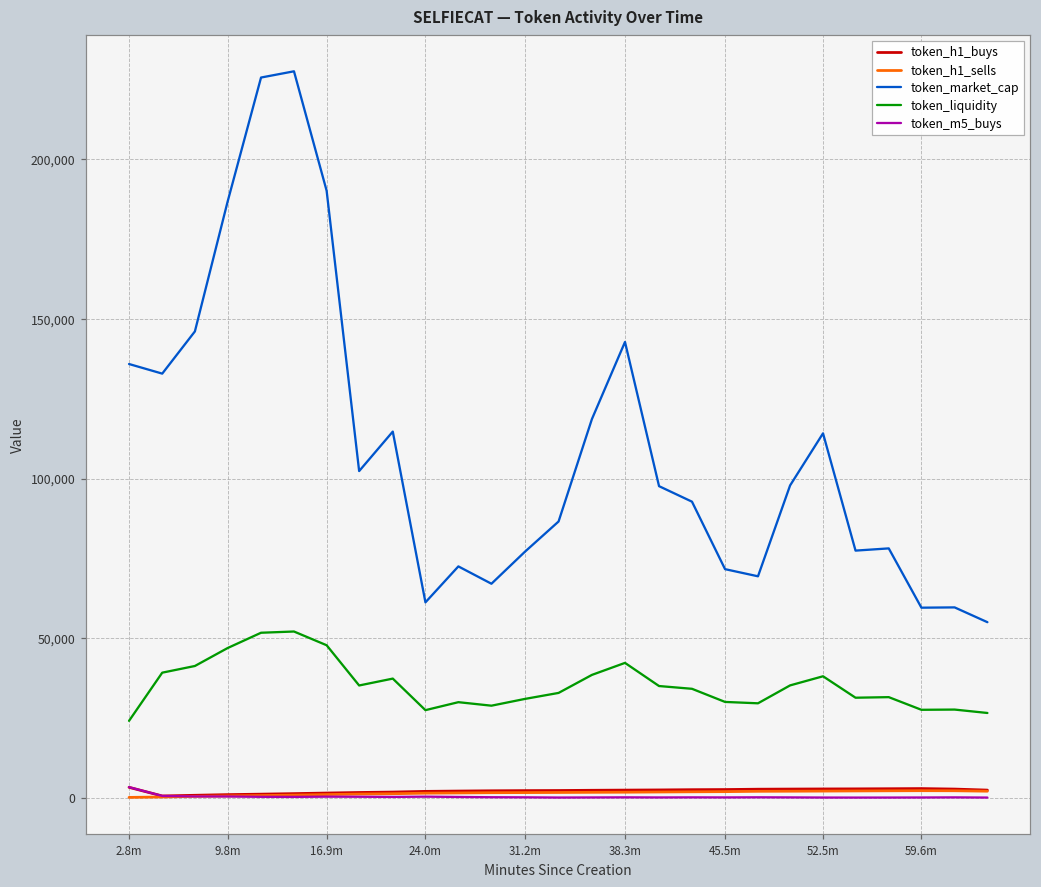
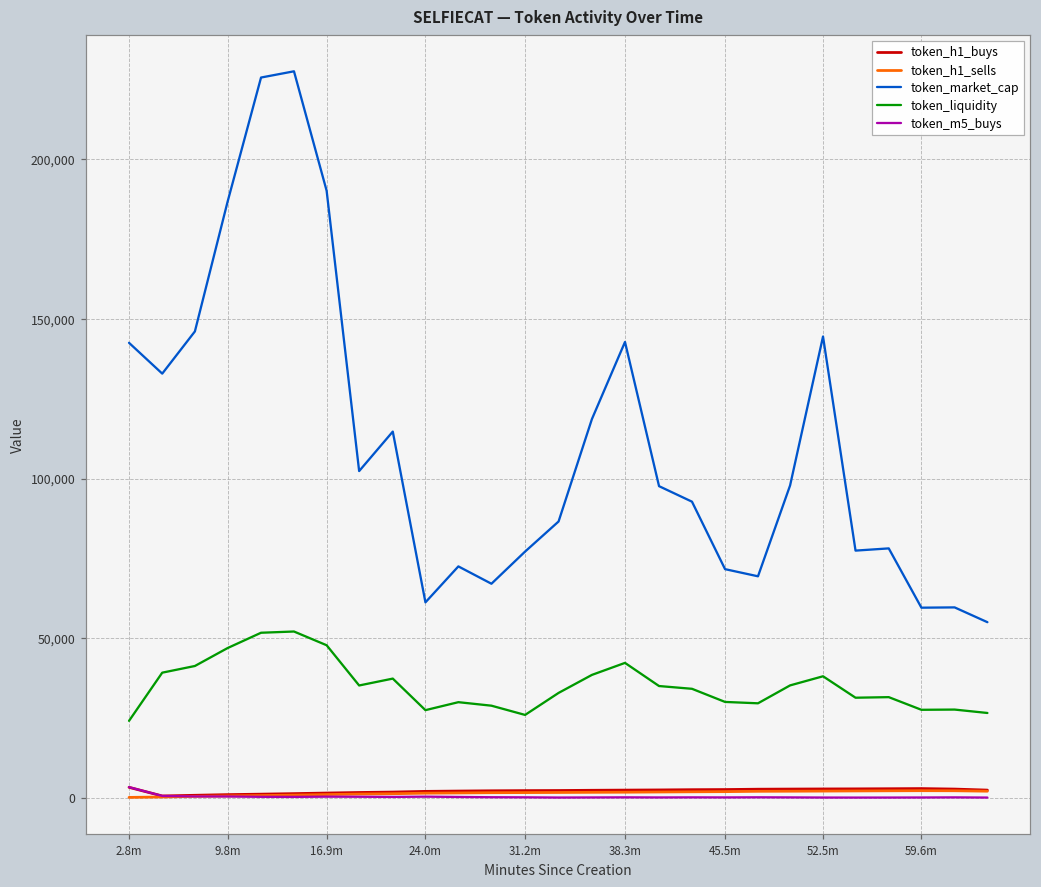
token_market_cap, 2.8m: 136,000 -> 143,000
token_liquidity, 31.2m: 31,000 -> 26,000
token_market_cap, 52.5m: 114,000 -> 145,000
